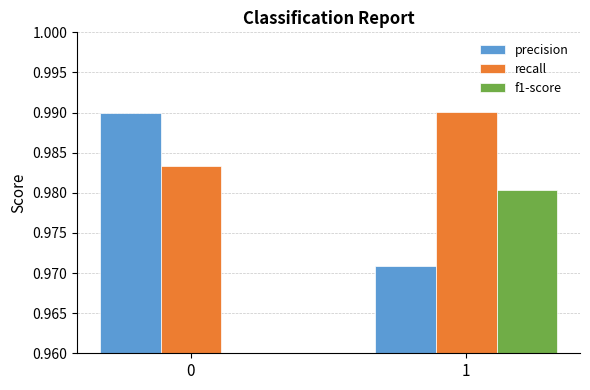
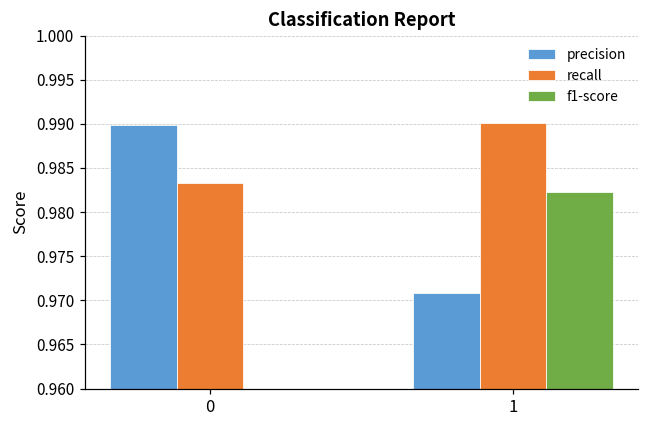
f1-score, 1: 0.980 -> 0.982
